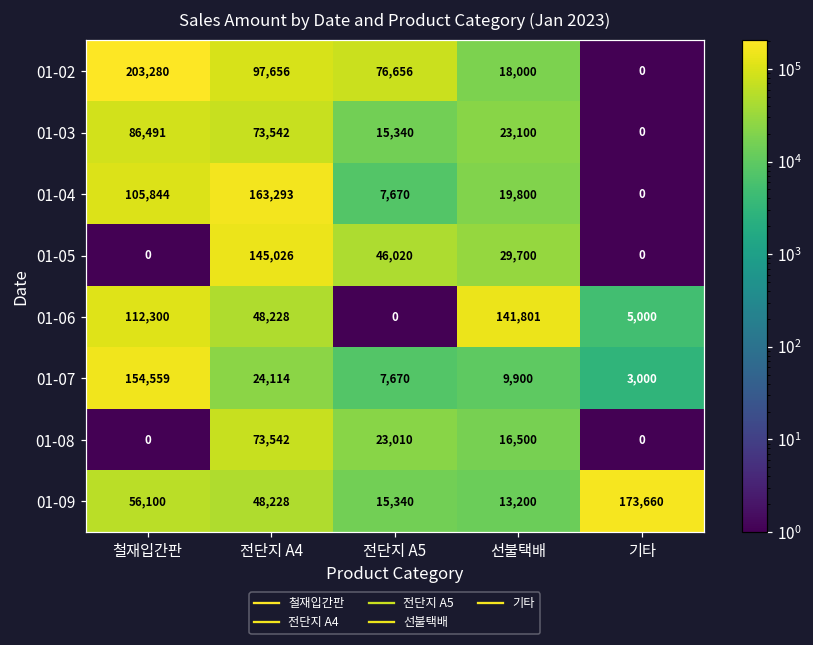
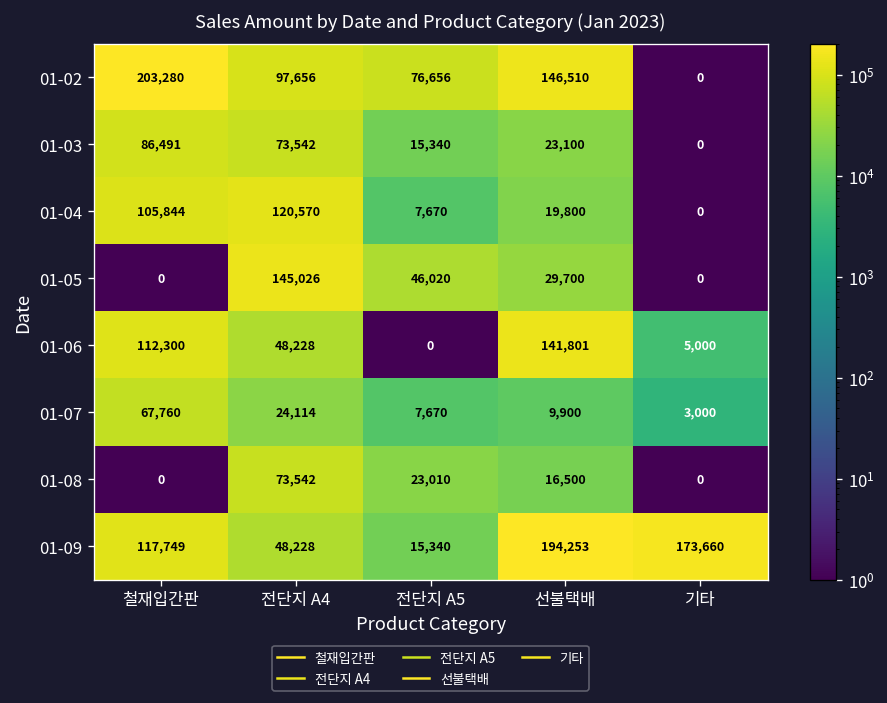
01-02, 선불택배: 18,000 -> 146,510
01-04, 전단지 A4: 163,293 -> 120,570
01-07, 철재입간판: 154,559 -> 67,760
01-09, 철재입간판: 56,100 -> 117,749
01-09, 선불택배: 13,200 -> 194,253
